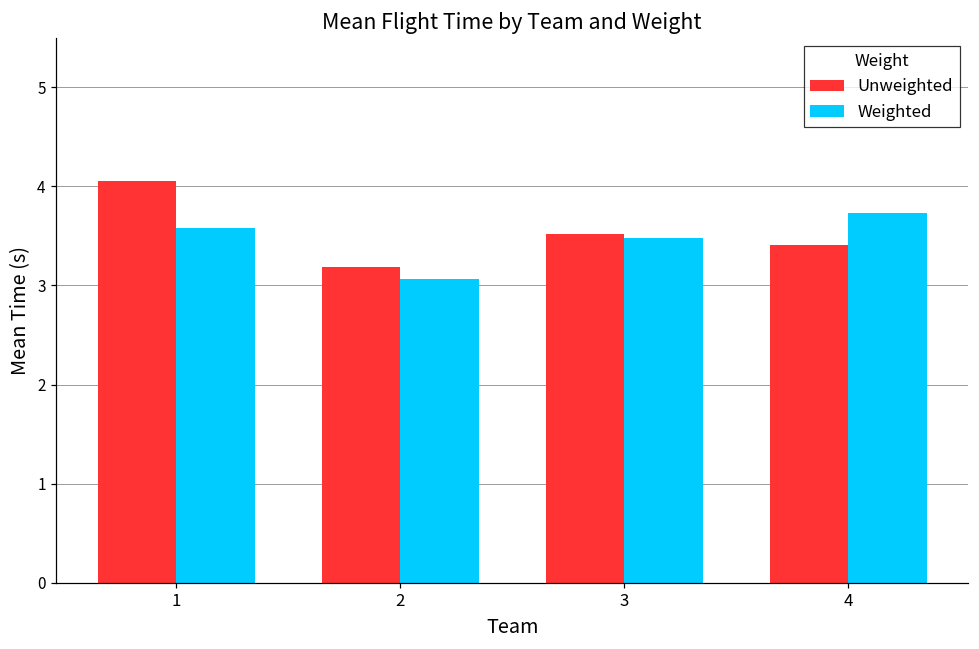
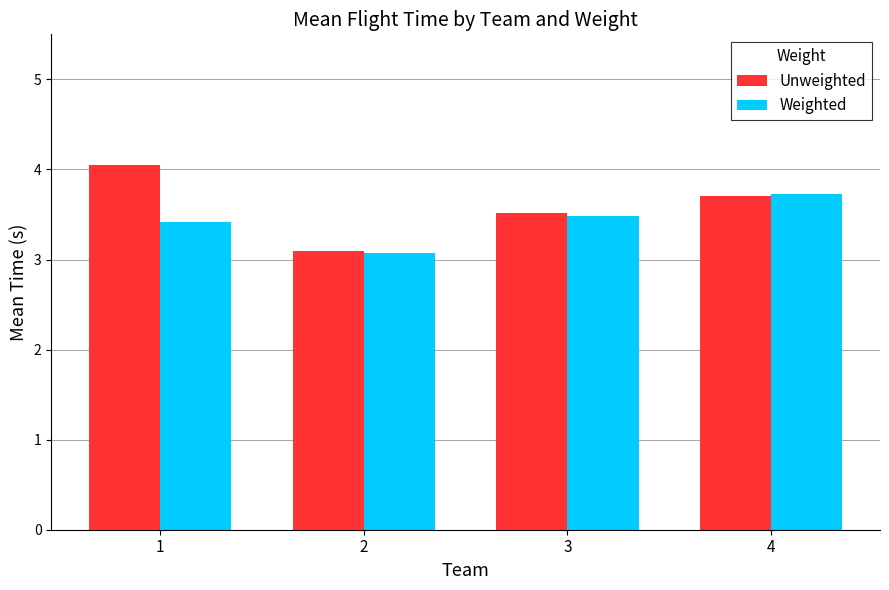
Weighted, 1: 3.6 -> 3.4
Unweighted, 2: 3.2 -> 3.1
Unweighted, 4: 3.4 -> 3.7
